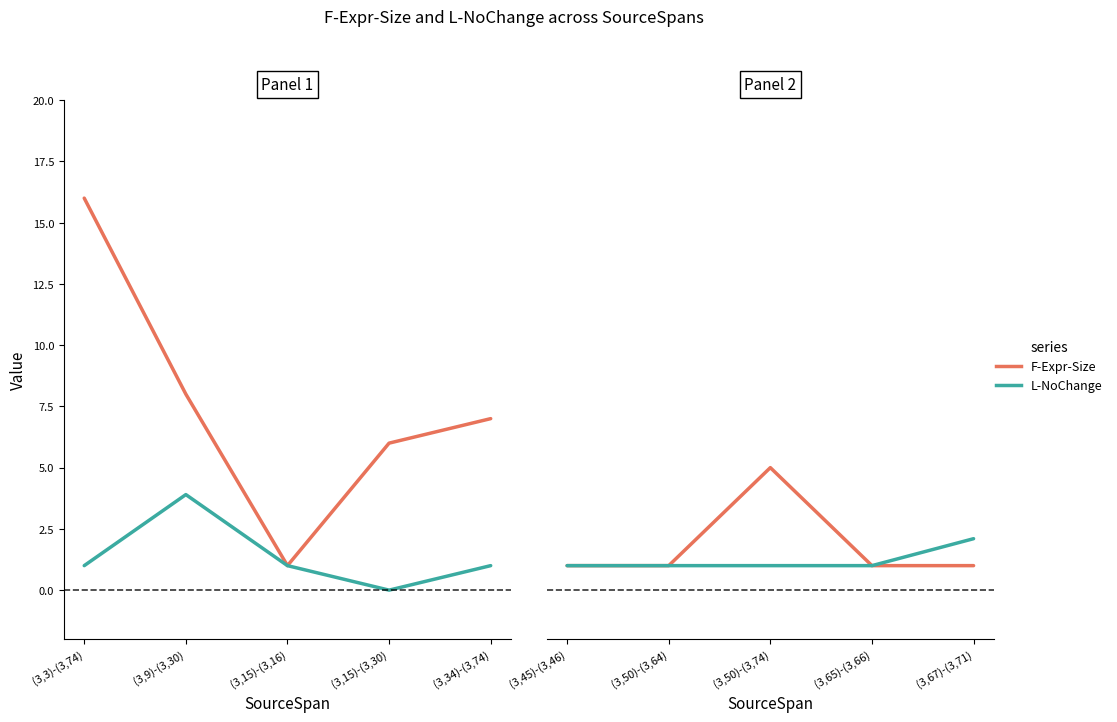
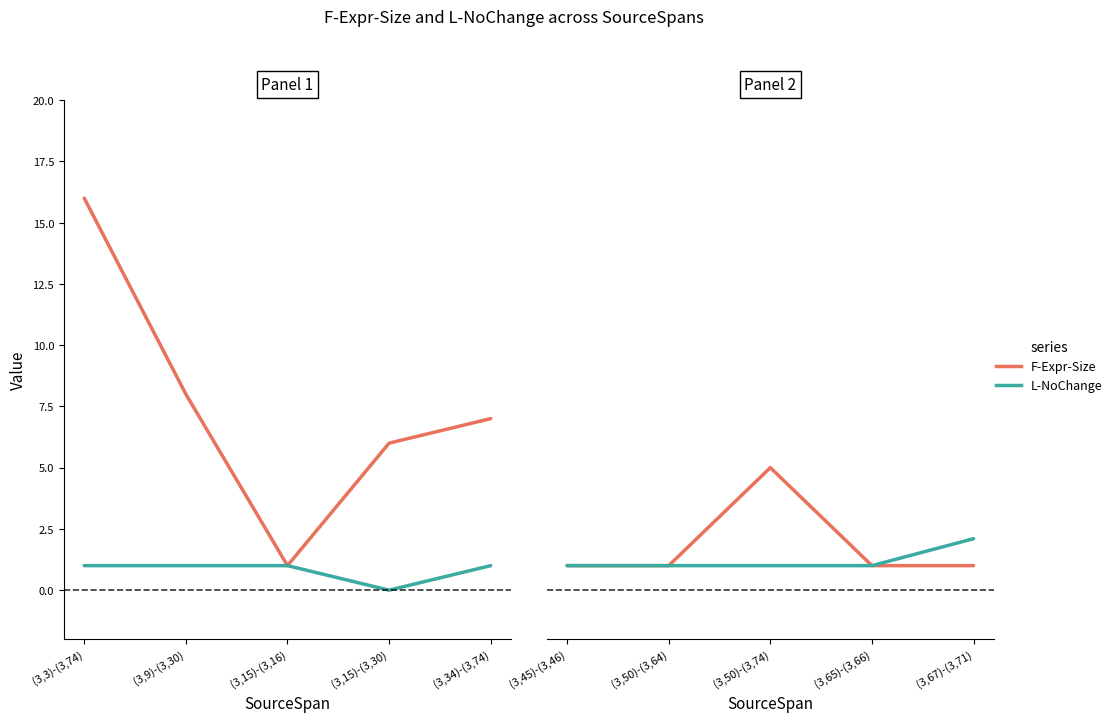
Panel 1, L-NoChange, (3,9)-(3,30): 3.9 -> 1.0
